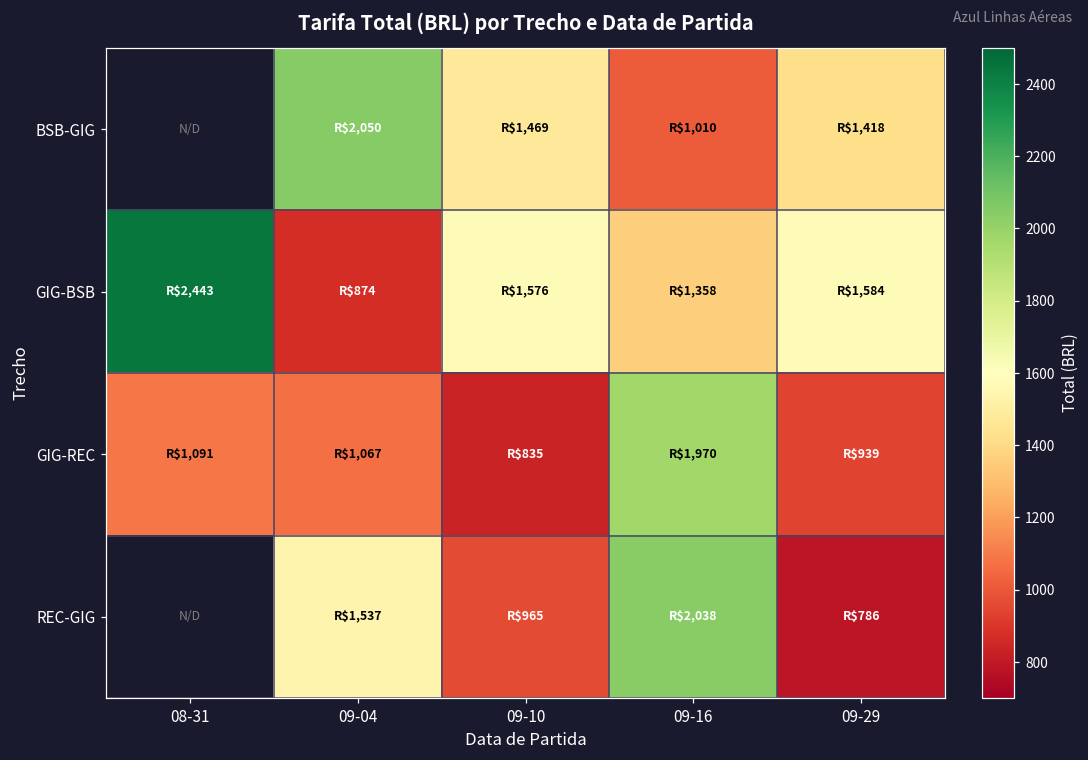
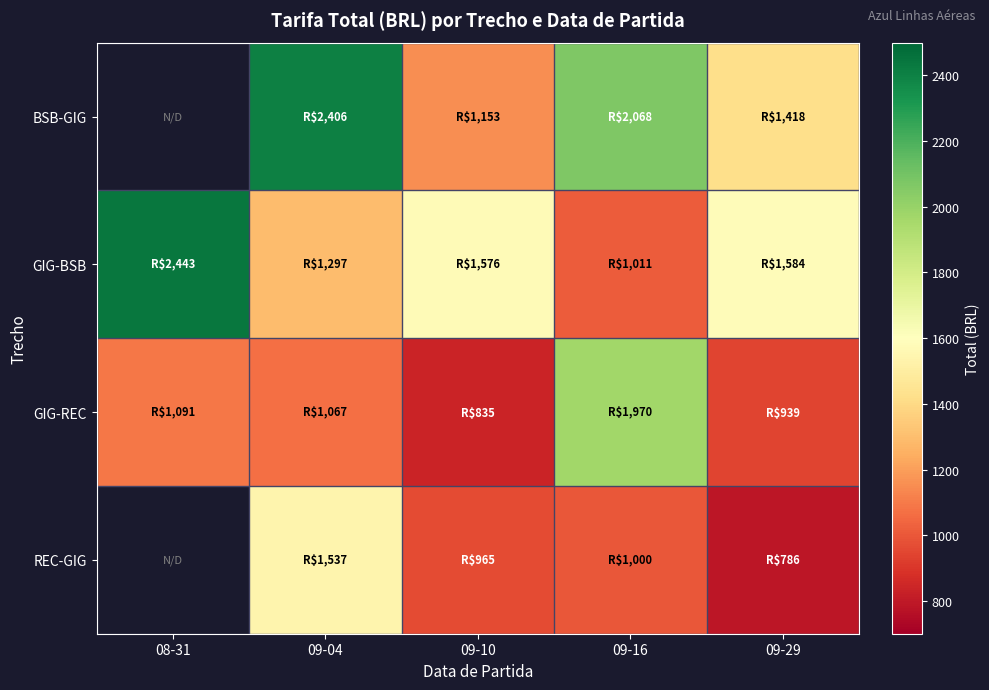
BSB-GIG, 09-04: $2,050 -> $2,406
BSB-GIG, 09-10: $1,469 -> $1,153
BSB-GIG, 09-16: $1,010 -> $2,068
GIG-BSB, 09-04: $874 -> $1,297
GIG-BSB, 09-16: $1,358 -> $1,011
REC-GIG, 09-16: $2,038 -> $1,000
